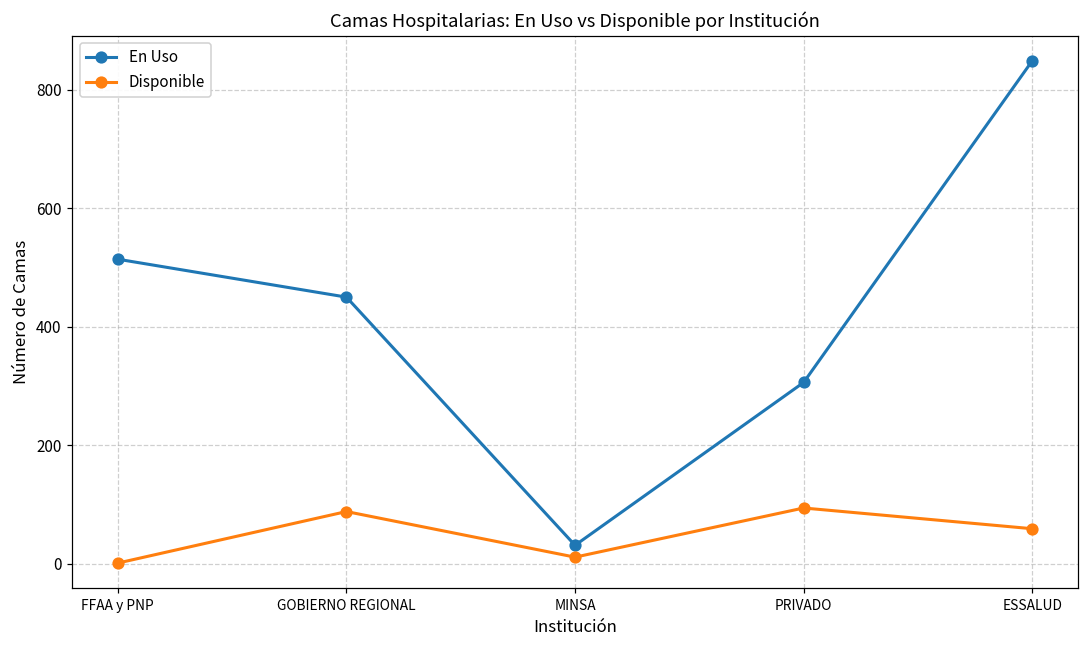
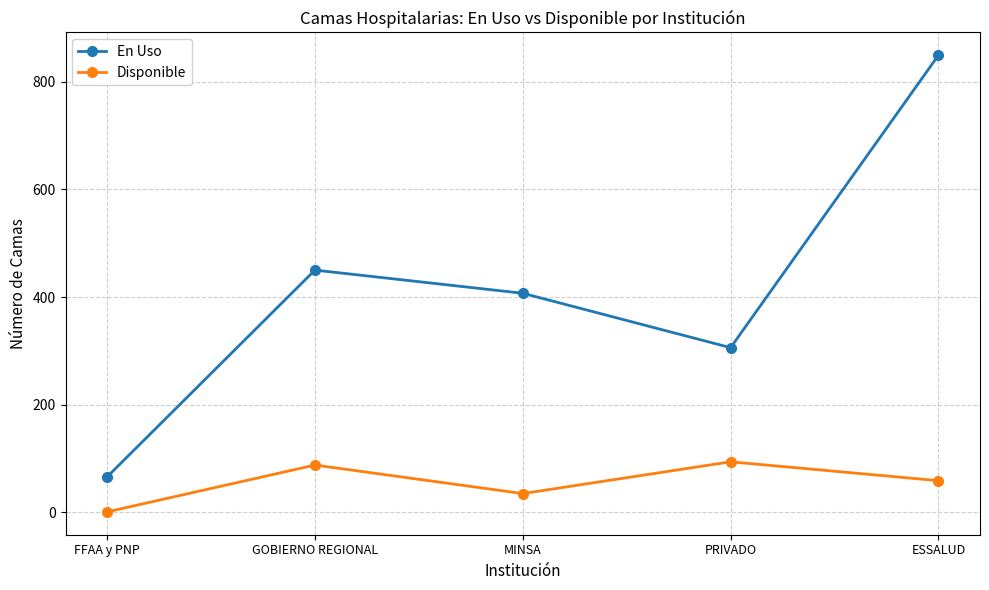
En Uso, FFAA y PNP: 510 -> 70
En Uso, MINSA: 30 -> 410
Disponible, MINSA: 10 -> 40
